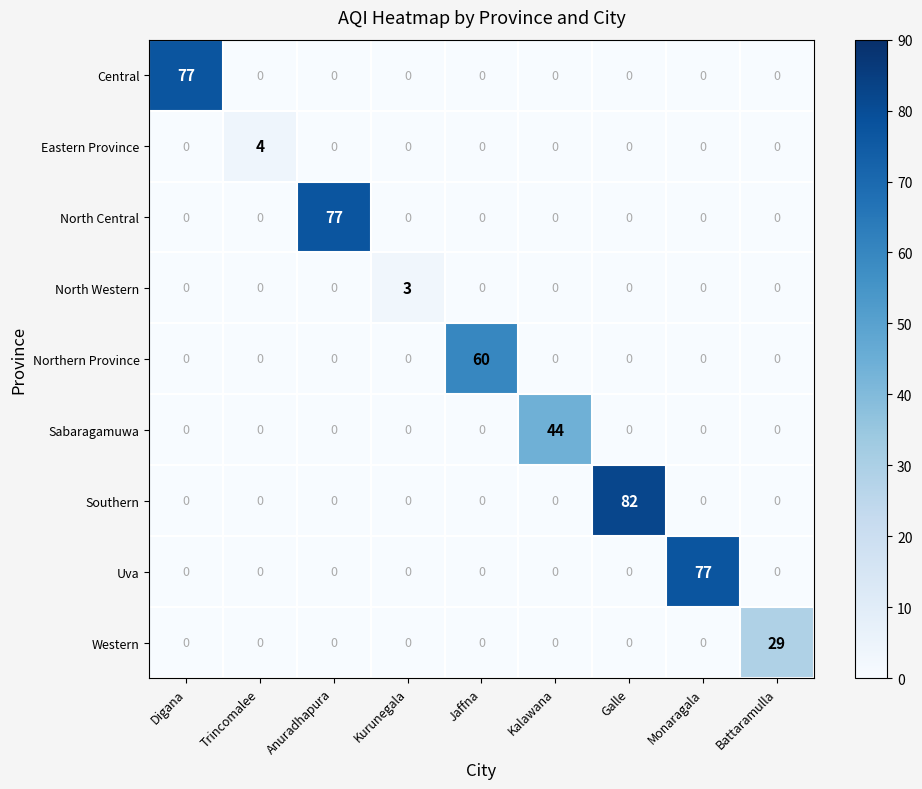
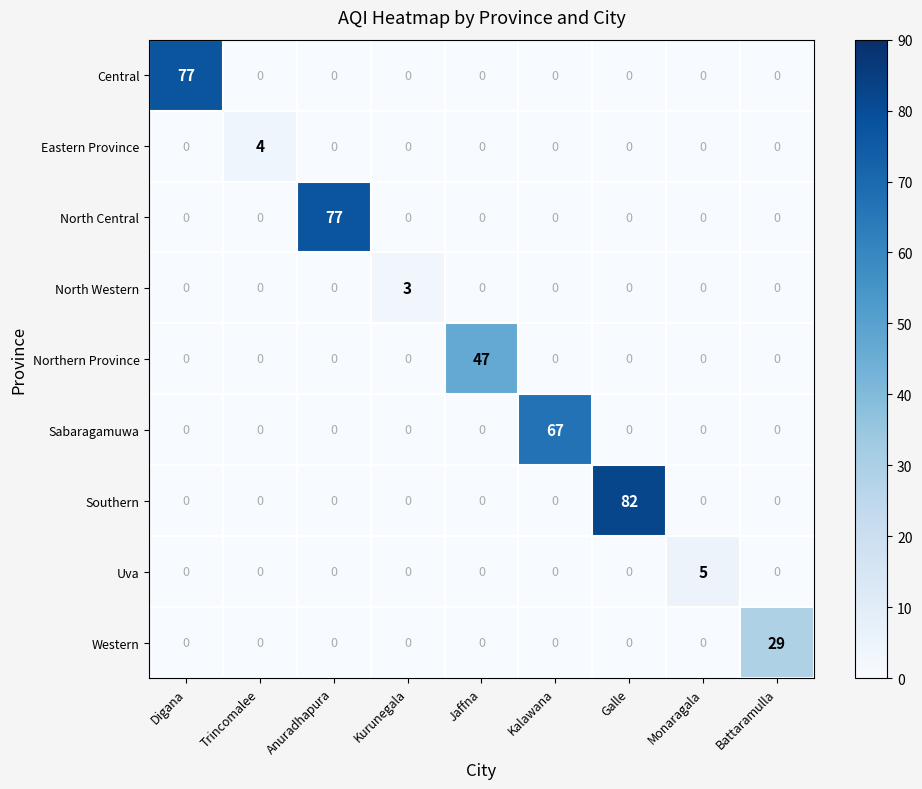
Northern Province, Jaffna: 60 -> 47
Sabaragamuwa, Kalawana: 44 -> 67
Uva, Monaragala: 77 -> 5
